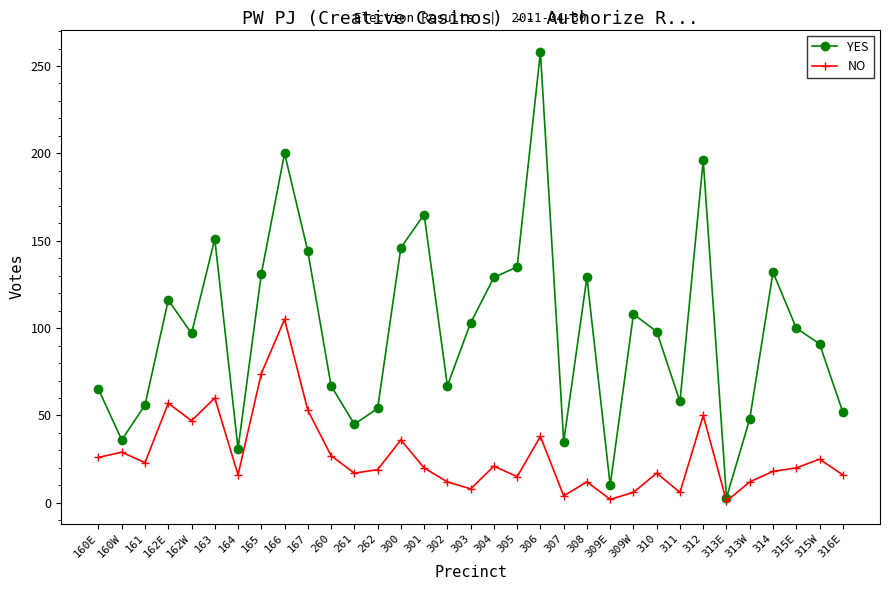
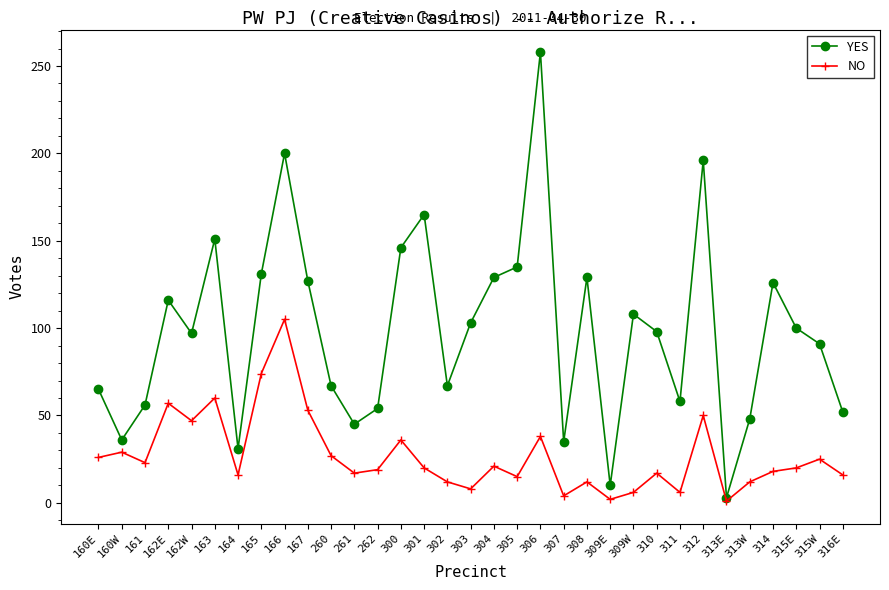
YES, 167: 144 -> 127
YES, 314: 132 -> 126
